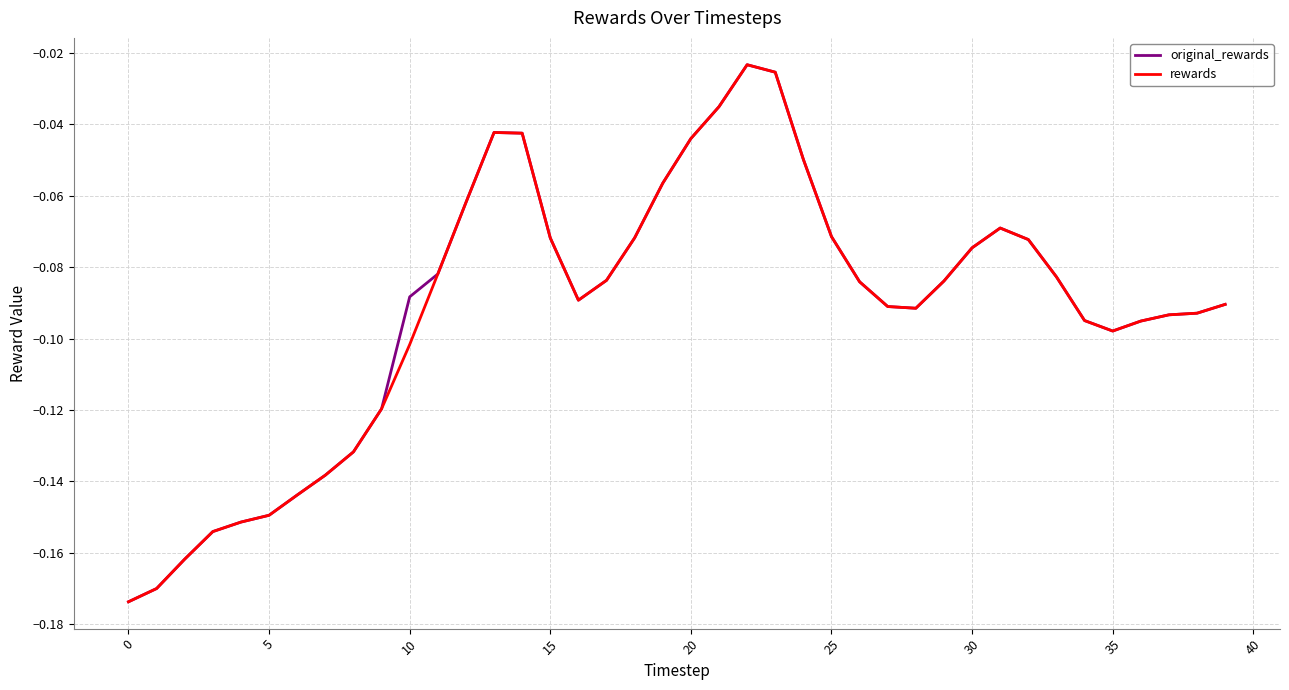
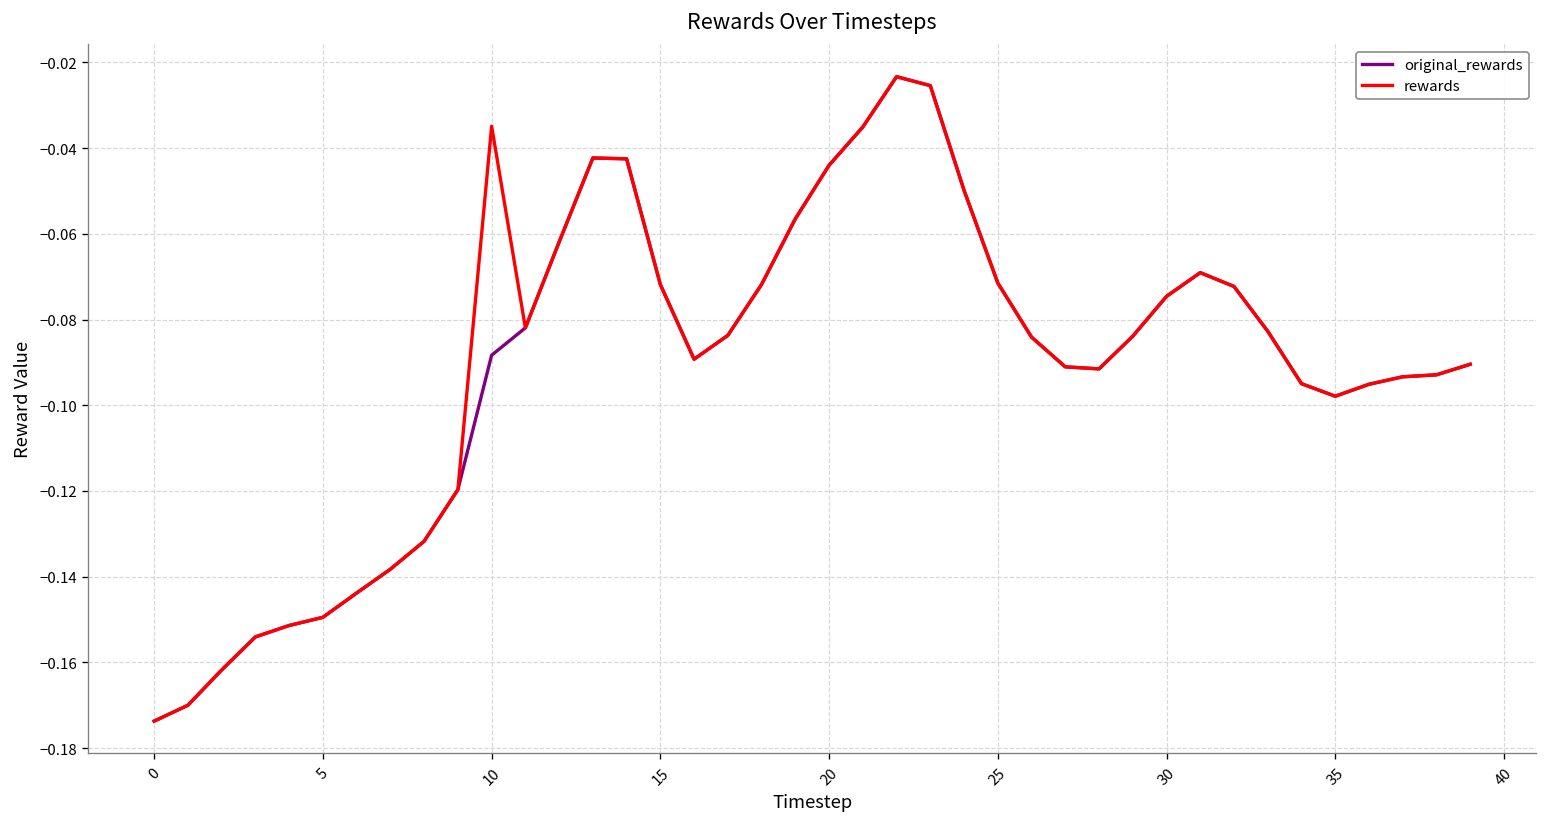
rewards, 10: -0.102 -> -0.035
